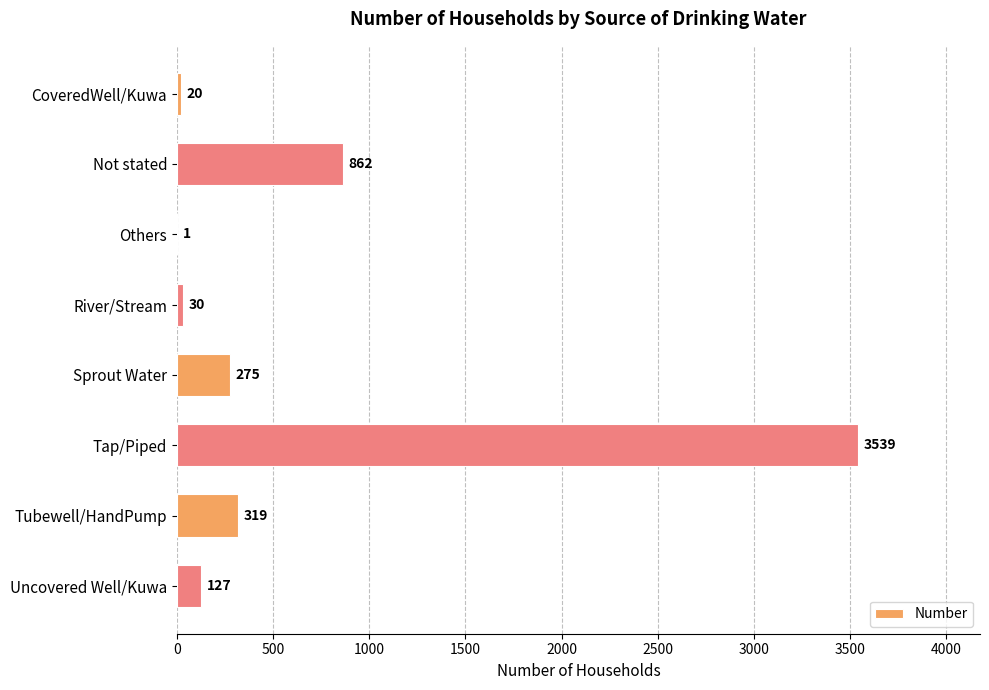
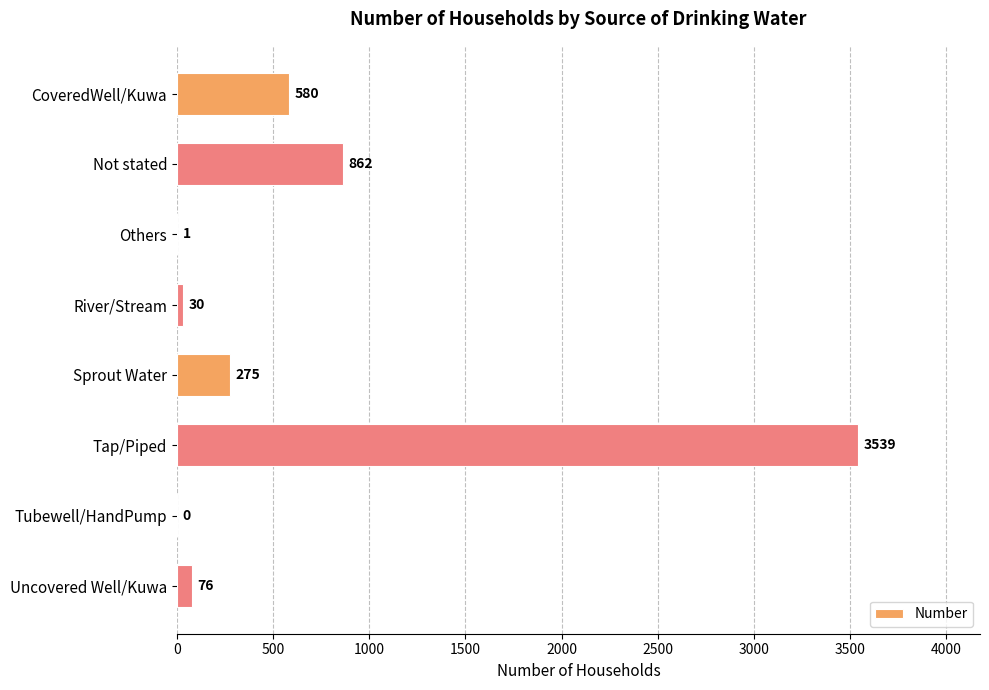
CoveredWell/Kuwa: 20 -> 580
Tubewell/HandPump: 319 -> 0
Uncovered Well/Kuwa: 127 -> 76
